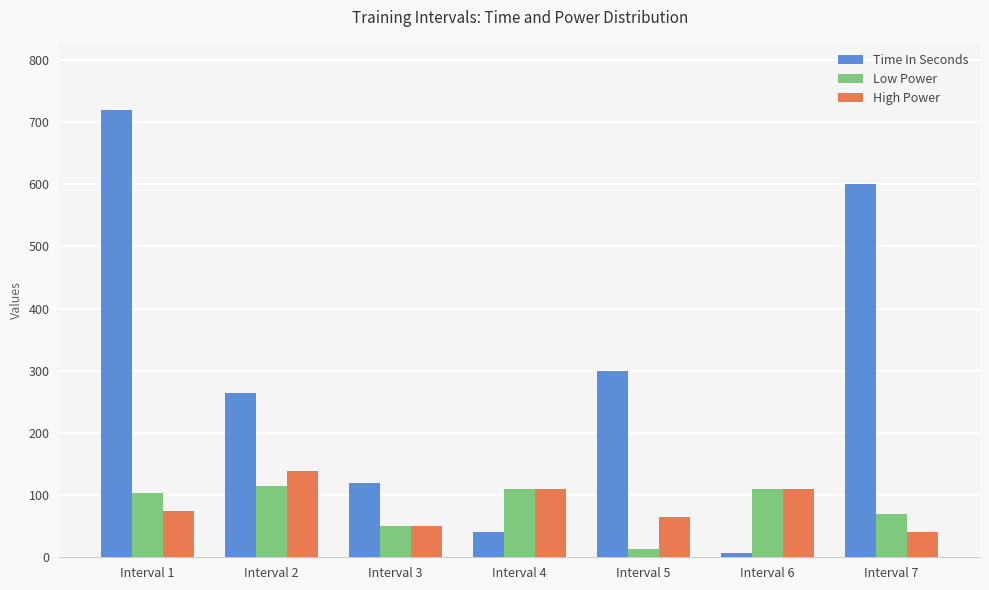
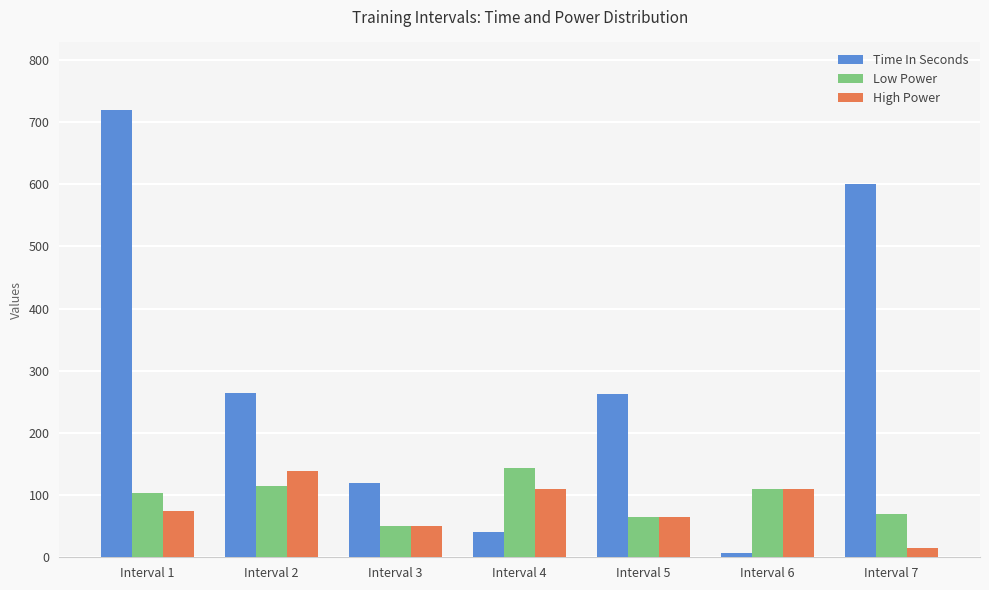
Low Power, Interval 4: 110 -> 140
Time In Seconds, Interval 5: 300 -> 260
Low Power, Interval 5: 10 -> 70
High Power, Interval 7: 40 -> 20
